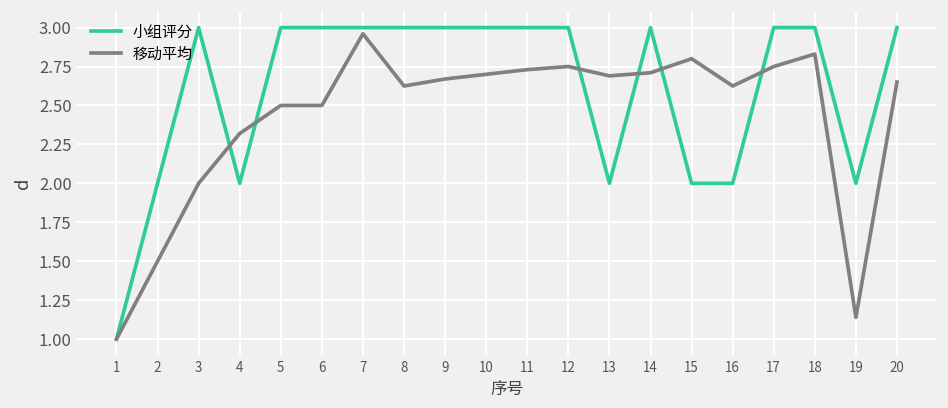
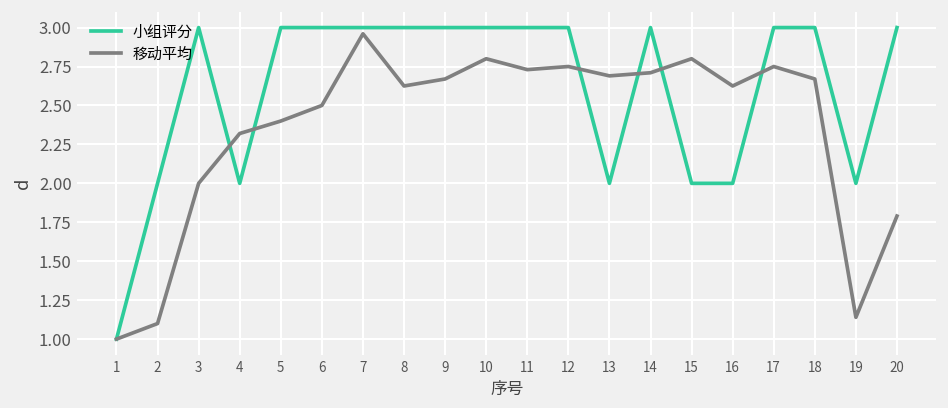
移动平均, 2: 1.5 -> 1.1
移动平均, 5: 2.5 -> 2.4
移动平均, 10: 2.7 -> 2.8
移动平均, 18: 2.83 -> 2.67
移动平均, 20: 2.65 -> 1.79
